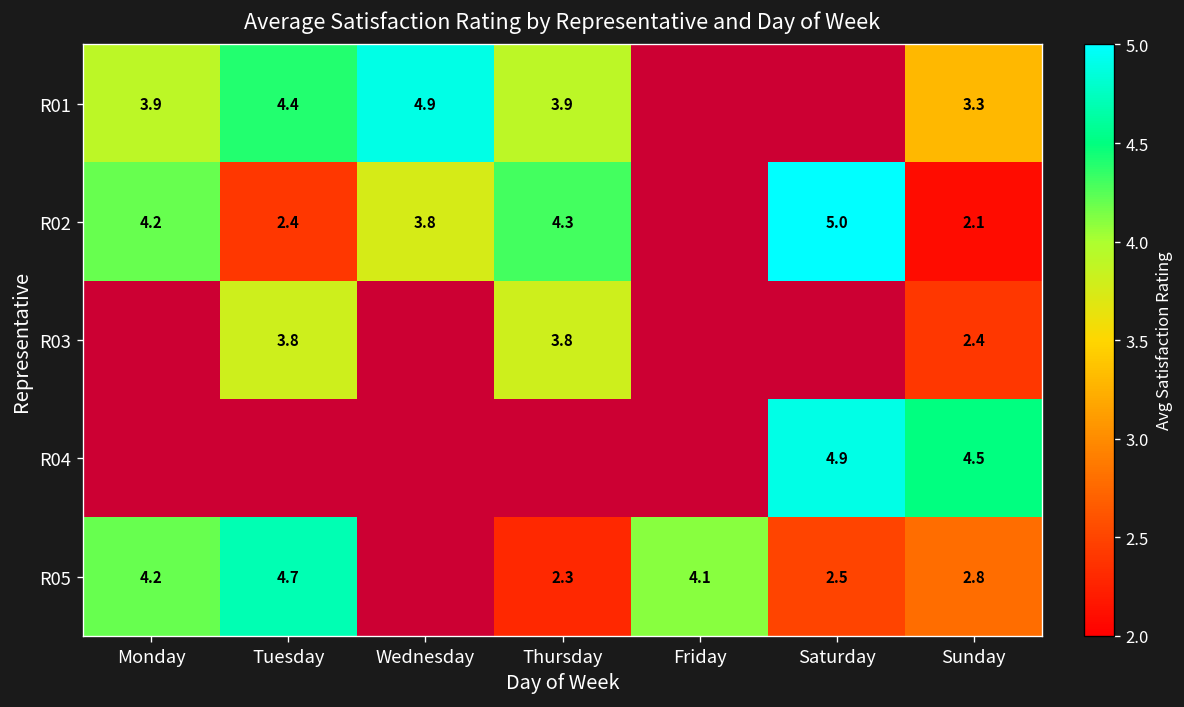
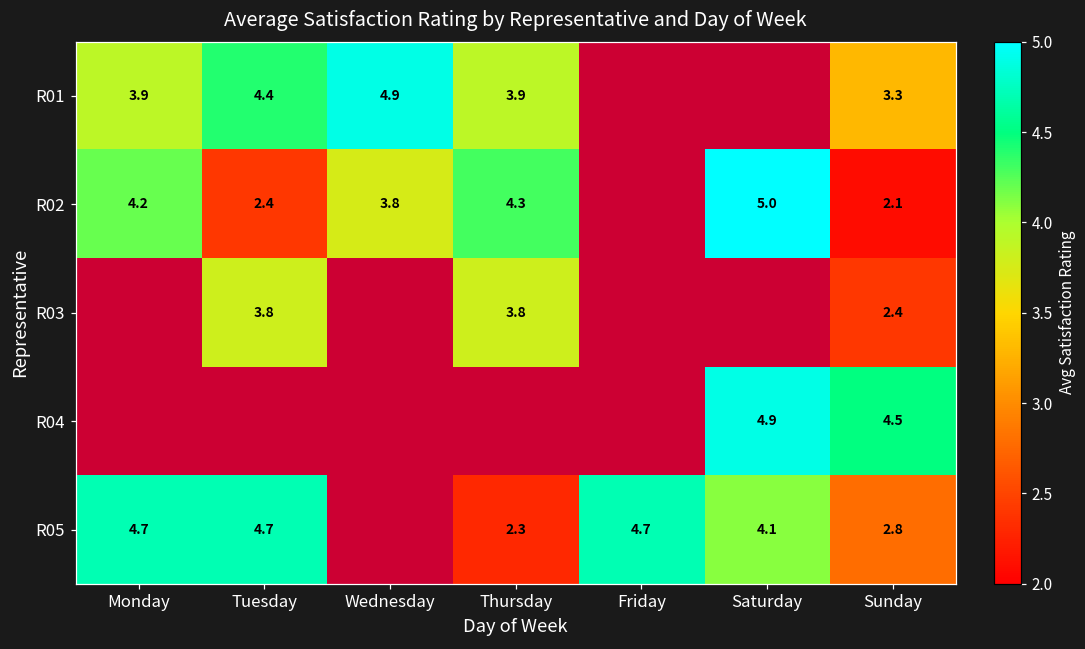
R05, Monday: 4.2 -> 4.7
R05, Friday: 4.1 -> 4.7
R05, Saturday: 2.5 -> 4.1
